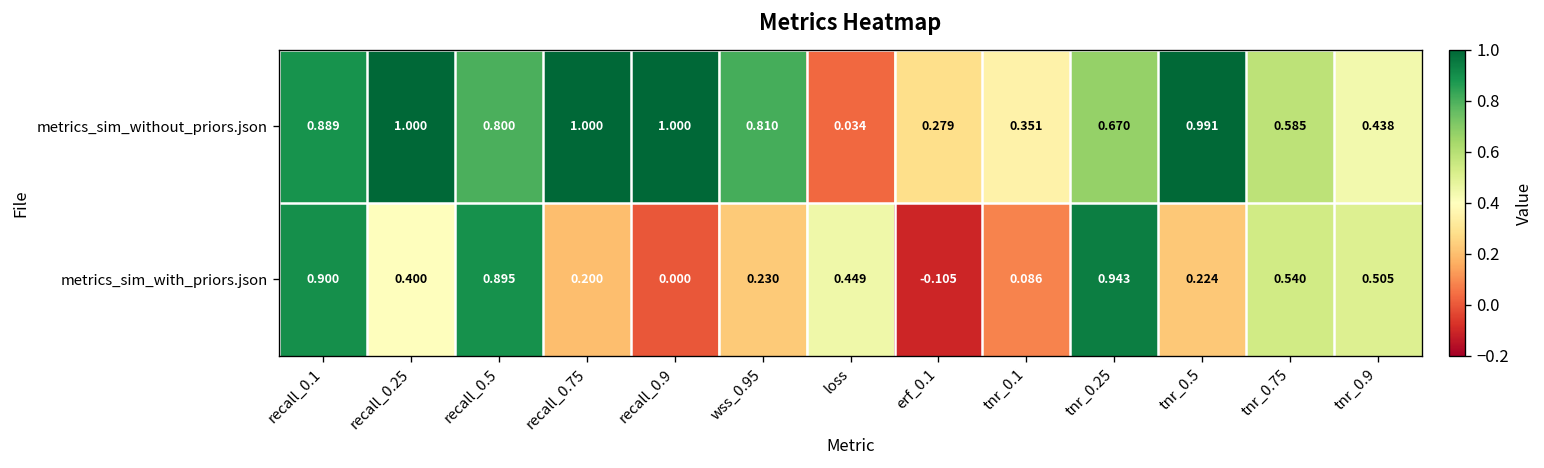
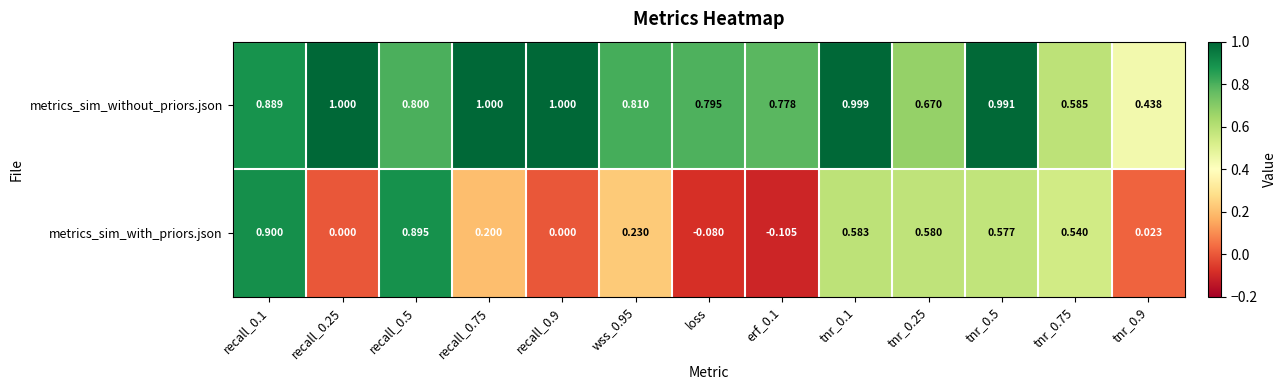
metrics_sim_without_priors.json, loss: 0.034 -> 0.795
metrics_sim_without_priors.json, erf_0.1: 0.279 -> 0.778
metrics_sim_without_priors.json, tnr_0.1: 0.351 -> 0.999
metrics_sim_with_priors.json, recall_0.25: 0.400 -> 0.000
metrics_sim_with_priors.json, loss: 0.449 -> -0.080
metrics_sim_with_priors.json, tnr_0.1: 0.086 -> 0.583
metrics_sim_with_priors.json, tnr_0.25: 0.943 -> 0.580
metrics_sim_with_priors.json, tnr_0.5: 0.224 -> 0.577
metrics_sim_with_priors.json, tnr_0.9: 0.505 -> 0.023
